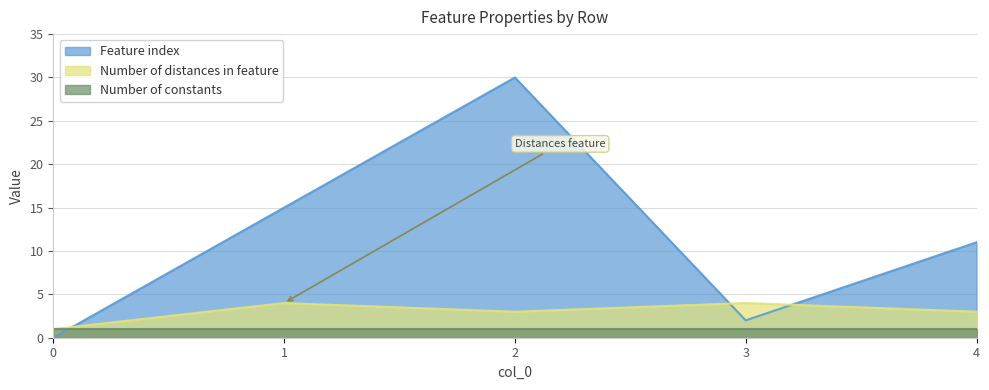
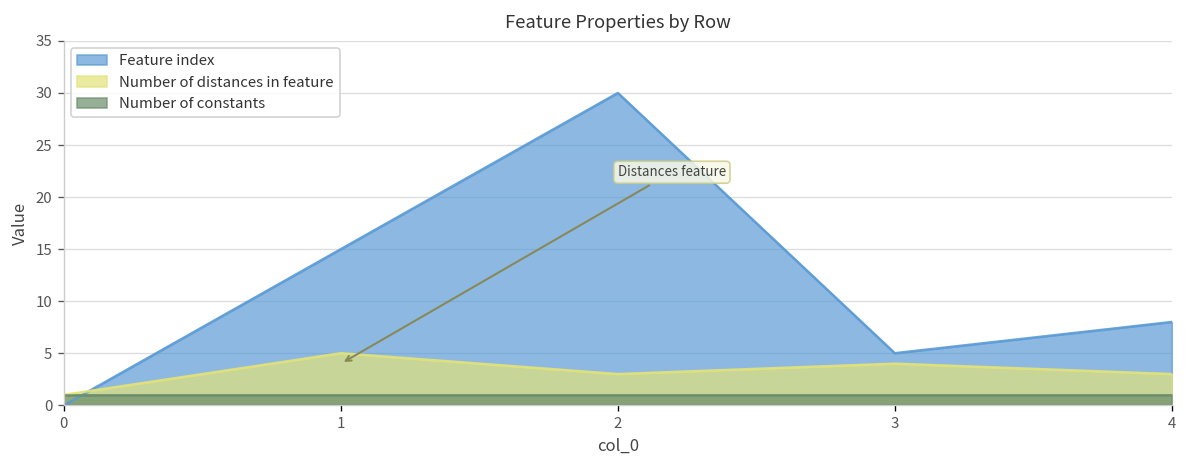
Number of distances in feature, 1: 4 -> 5
Feature index, 3: 2 -> 5
Feature index, 4: 11 -> 8
